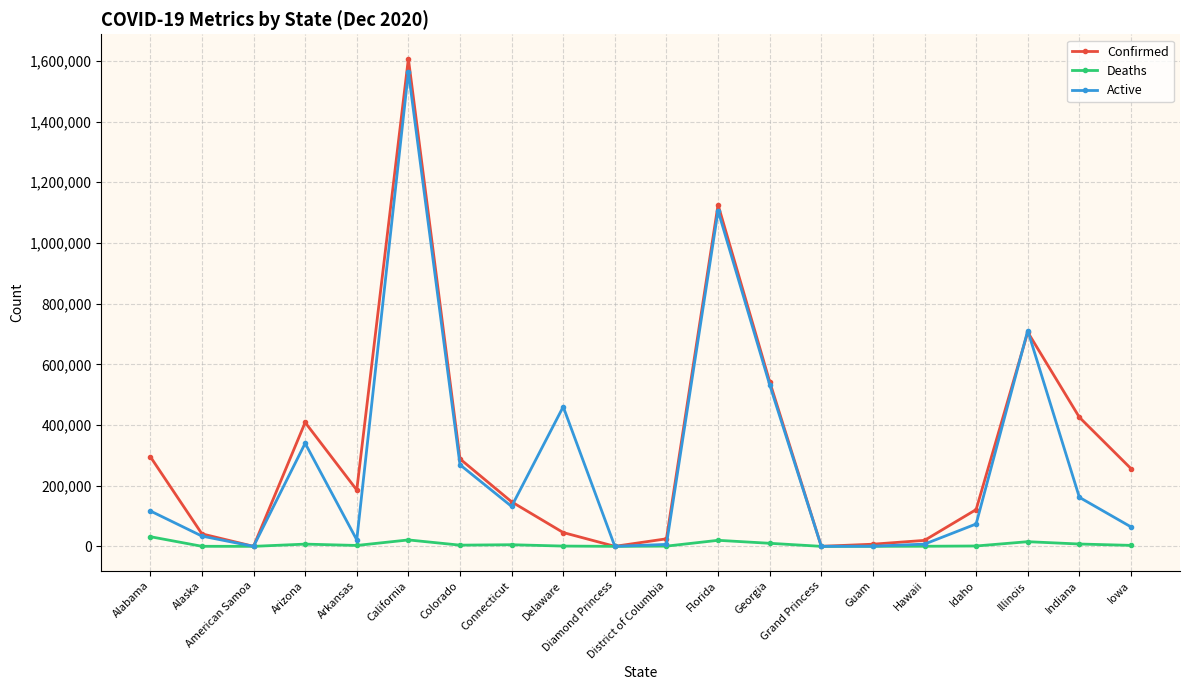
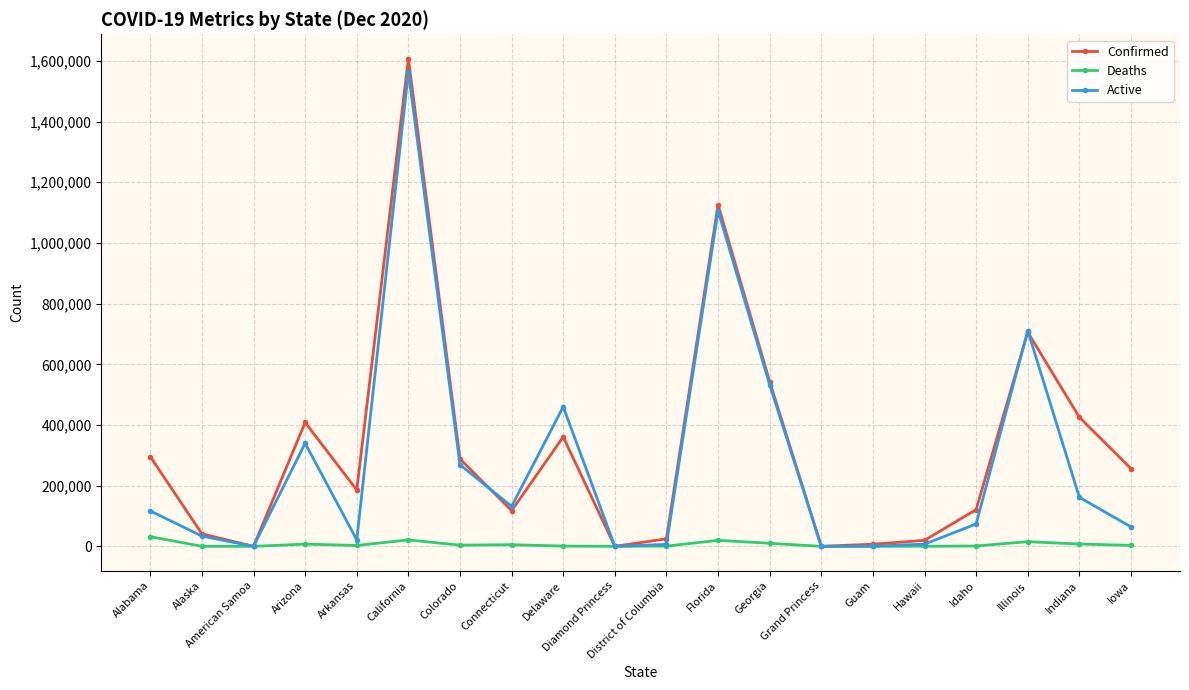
Confirmed, Connecticut: 150,000 -> 120,000
Confirmed, Delaware: 50,000 -> 360,000
